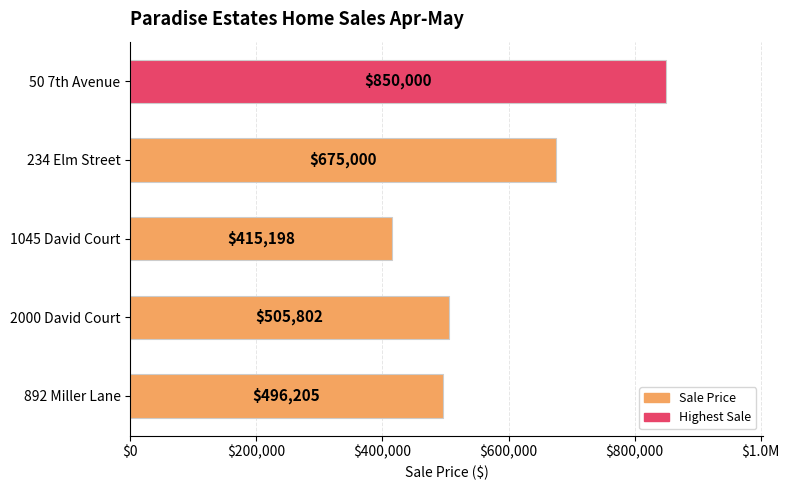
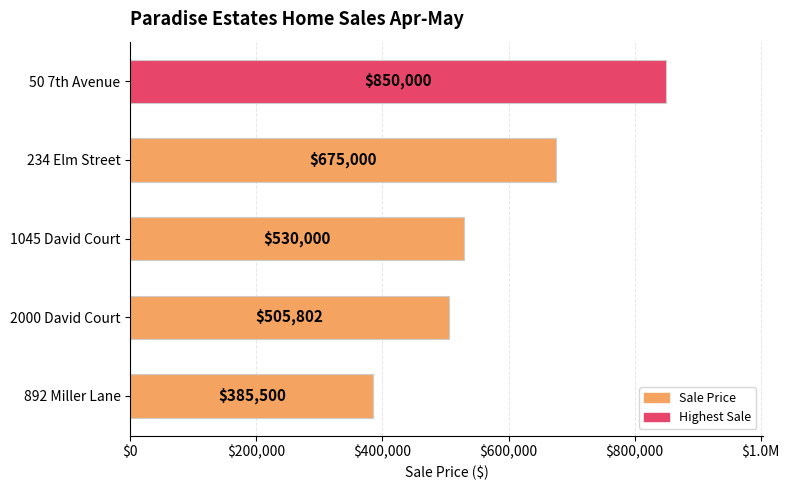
1045 David Court: $415,198 -> $530,000
892 Miller Lane: $496,205 -> $385,500
